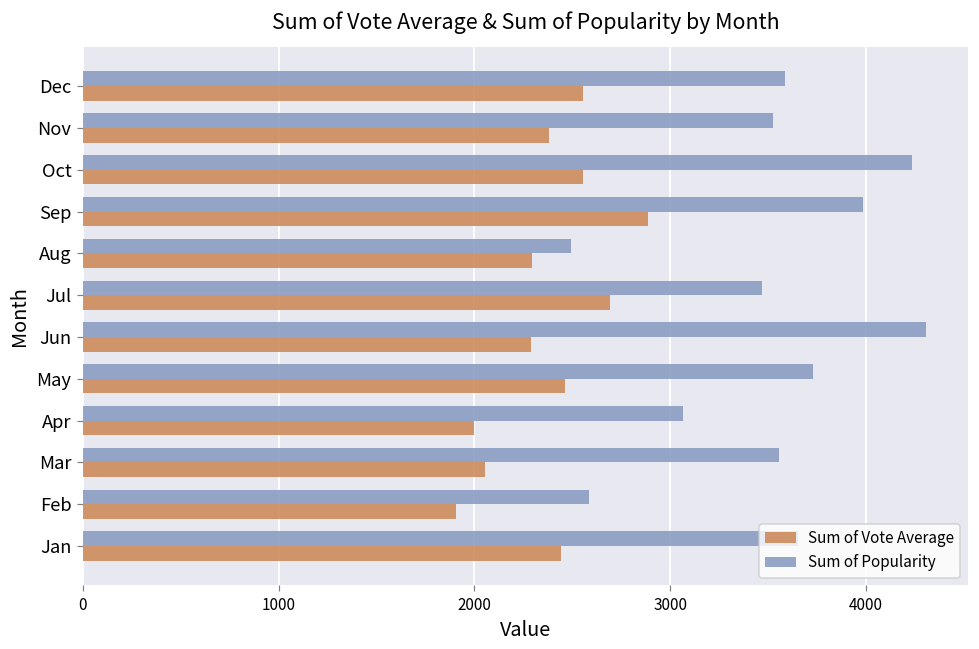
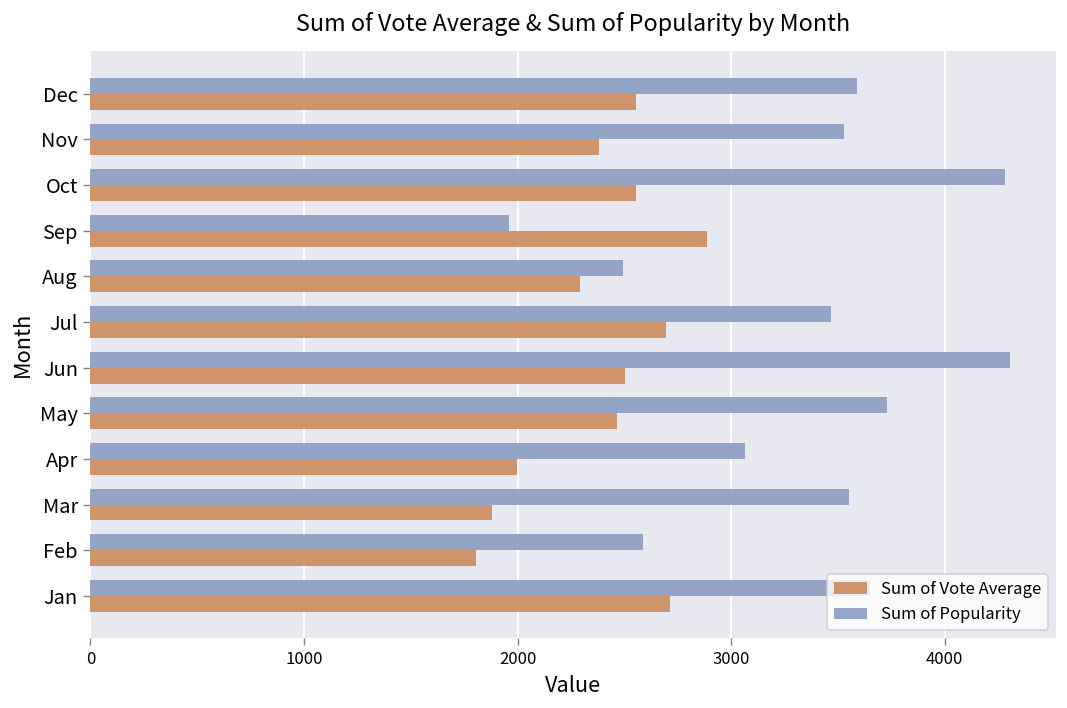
Sum of Popularity, Oct: 4240 -> 4280
Sum of Popularity, Sep: 3980 -> 1960
Sum of Vote Average, Jun: 2290 -> 2500
Sum of Vote Average, Mar: 2050 -> 1880
Sum of Vote Average, Feb: 1910 -> 1810
Sum of Vote Average, Jan: 2440 -> 2710
